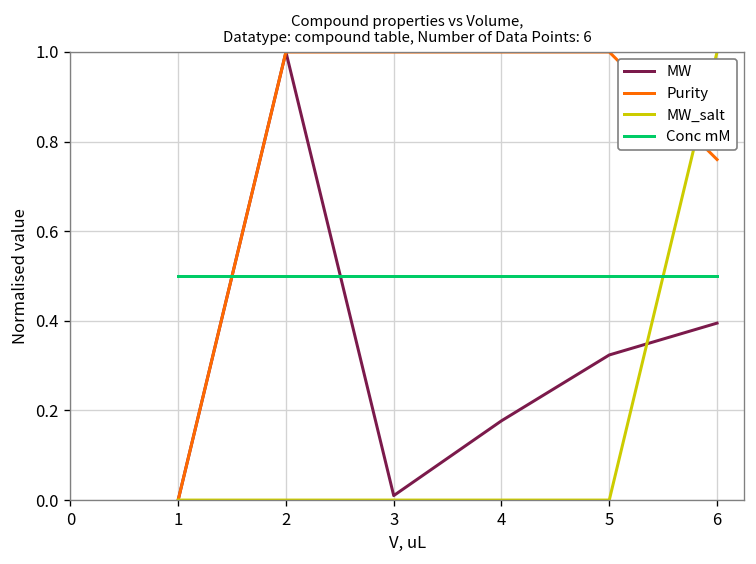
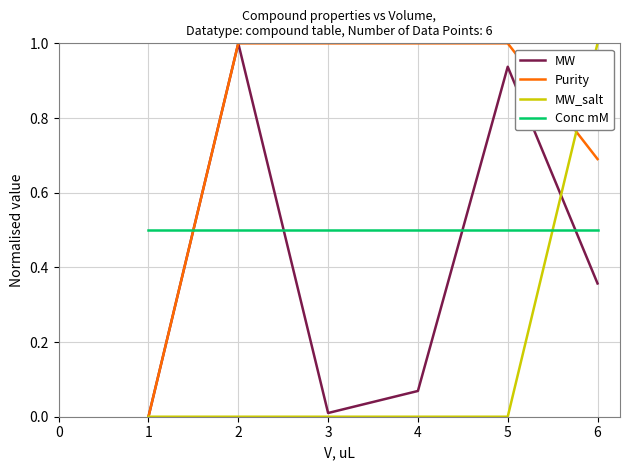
MW, 4: 0.18 -> 0.07
MW, 5: 0.32 -> 0.94
MW, 6: 0.39 -> 0.36
Purity, 6: 0.76 -> 0.69
